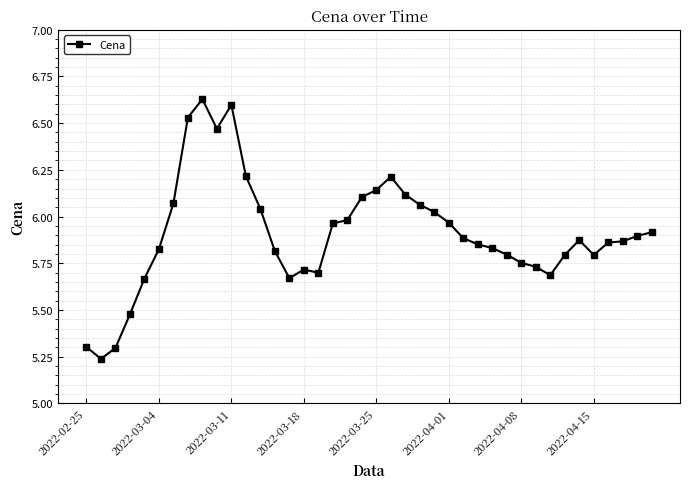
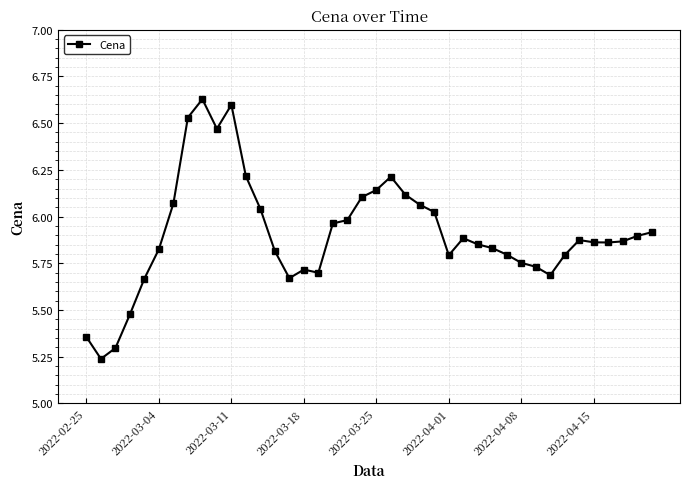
2022-02-25: 5.30 -> 5.36
2022-04-01: 5.97 -> 5.79
2022-04-15: 5.79 -> 5.86
